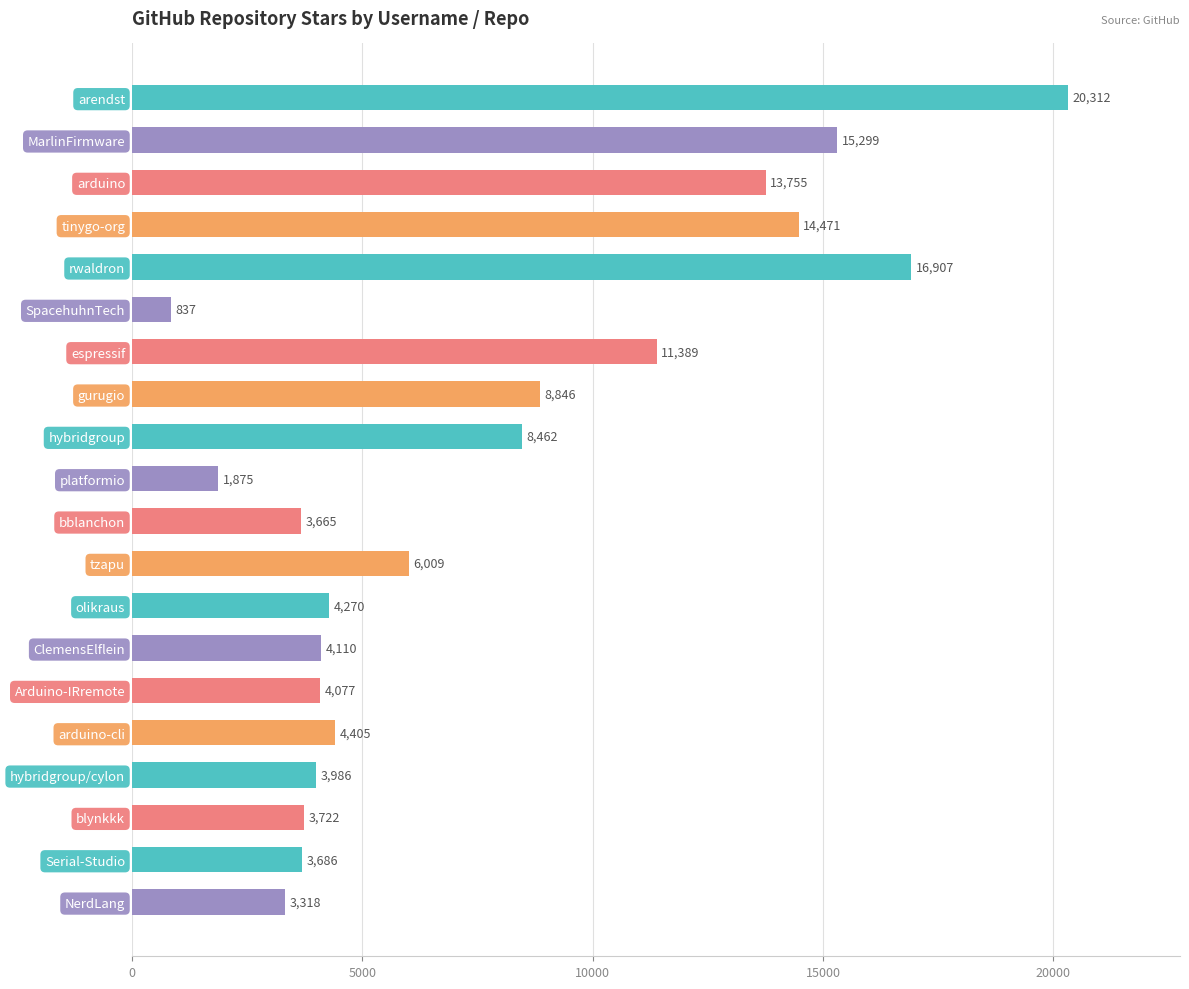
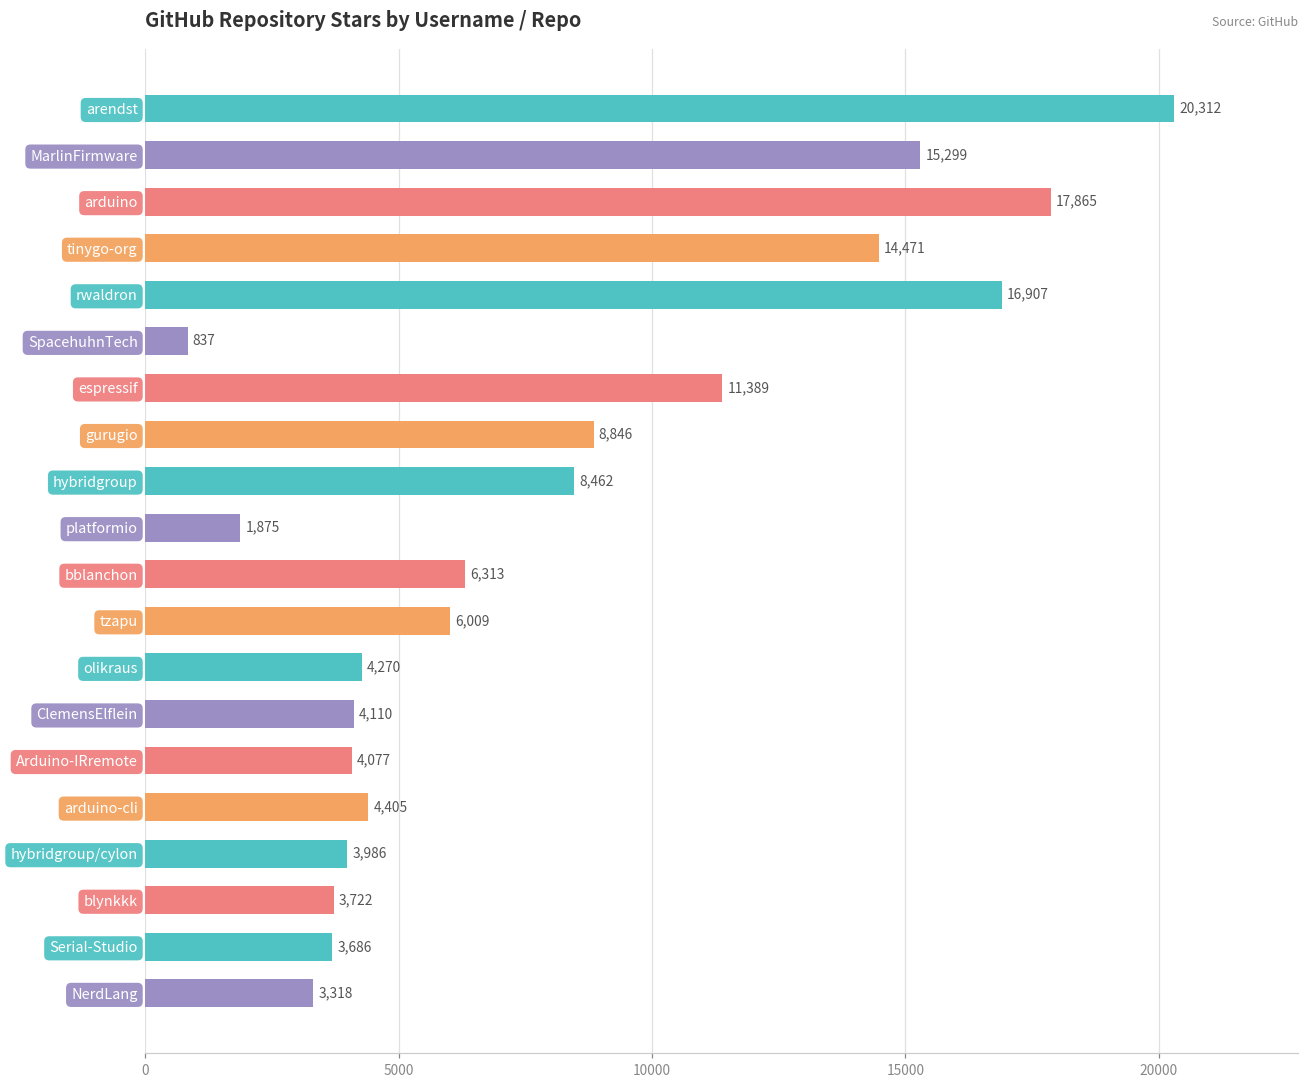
arduino: 13,755 -> 17,865
bblanchon: 3,665 -> 6,313
